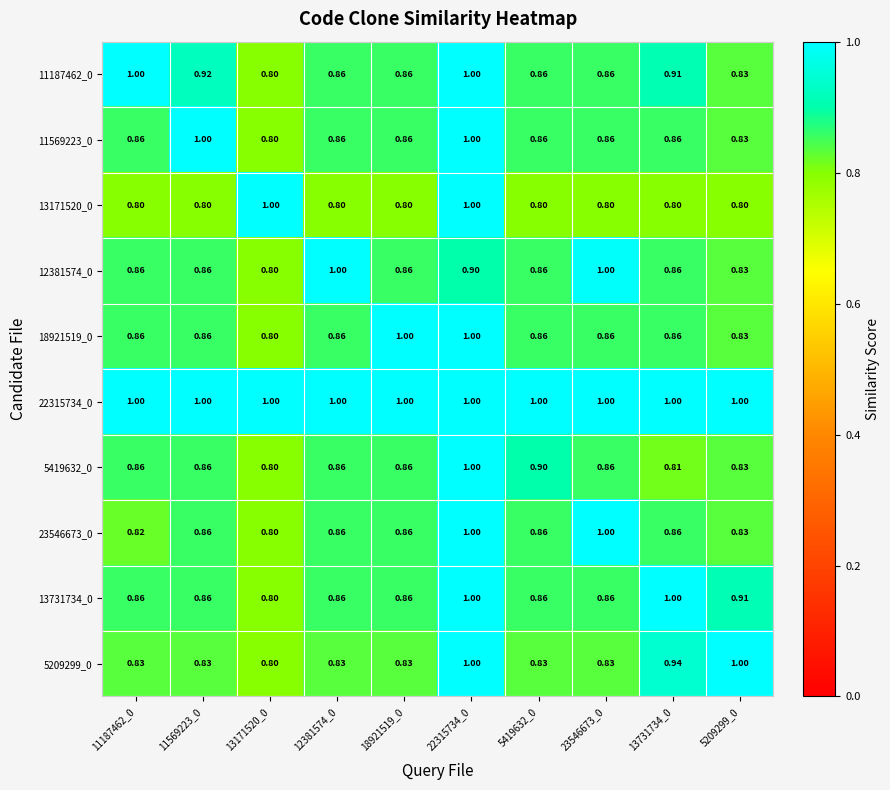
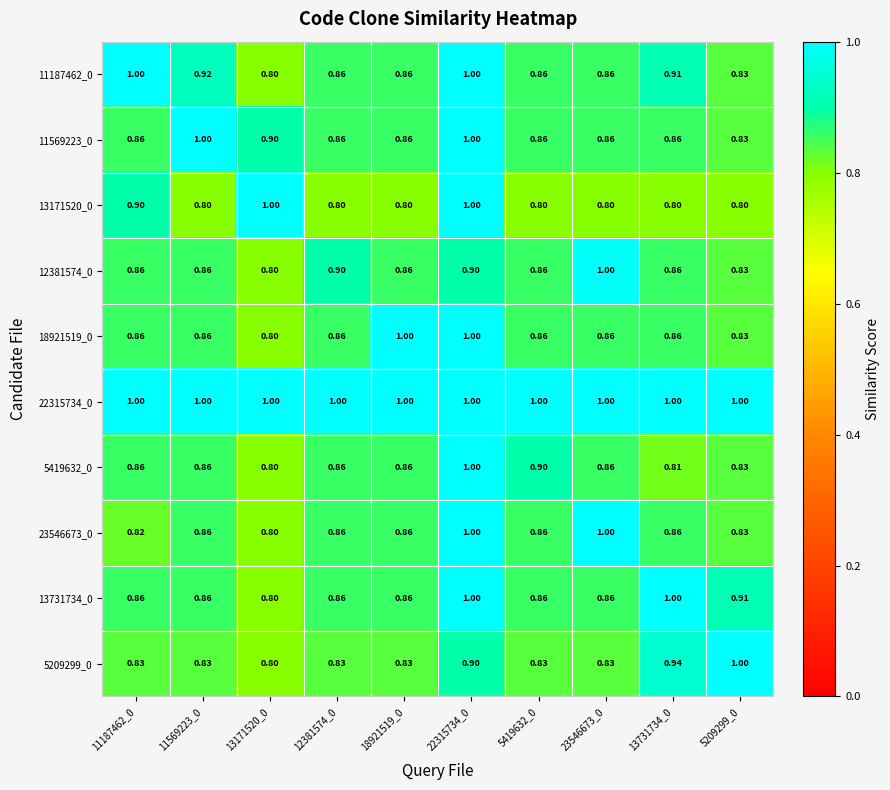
11569223_0, 13171520_0: 0.80 -> 0.90
13171520_0, 11187462_0: 0.80 -> 0.90
12381574_0, 12381574_0: 1.00 -> 0.90
5209299_0, 22315734_0: 1.00 -> 0.90
